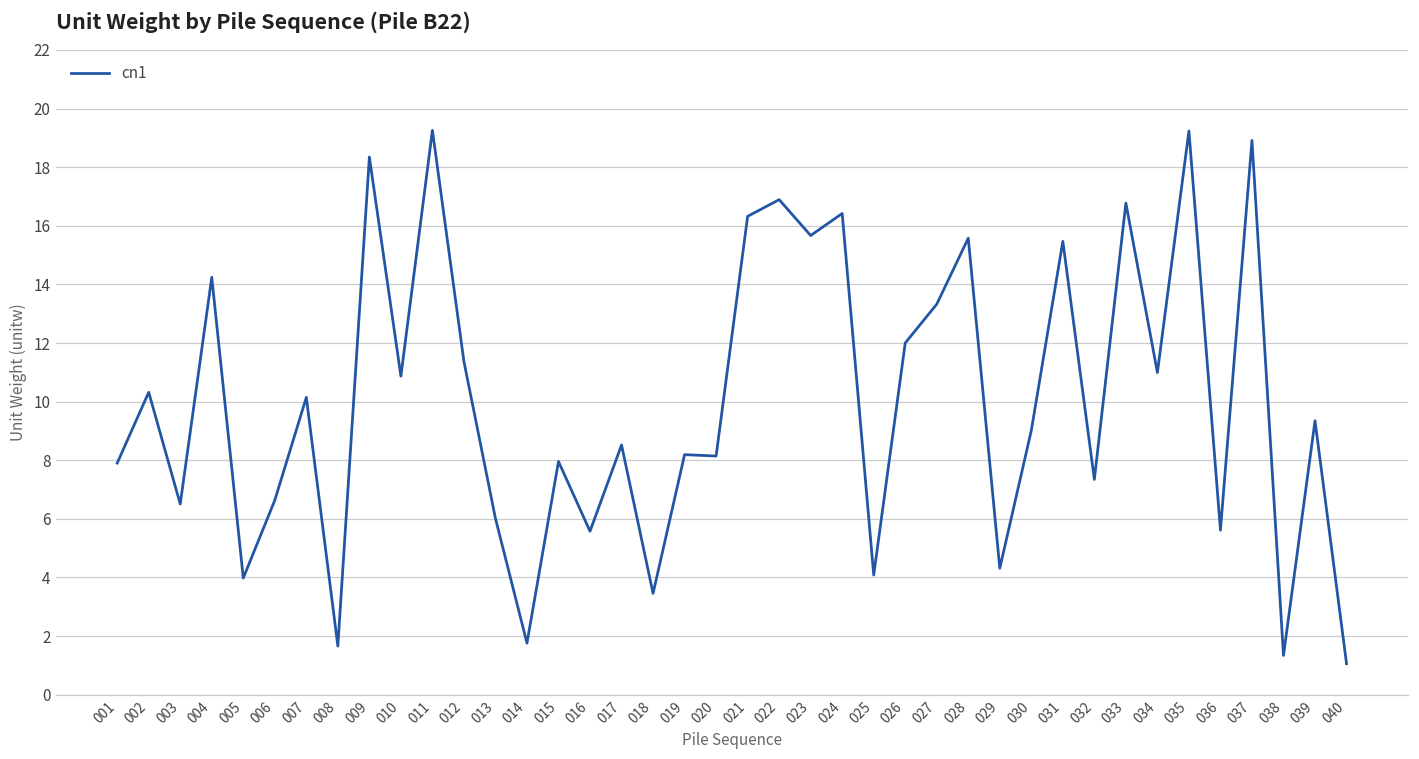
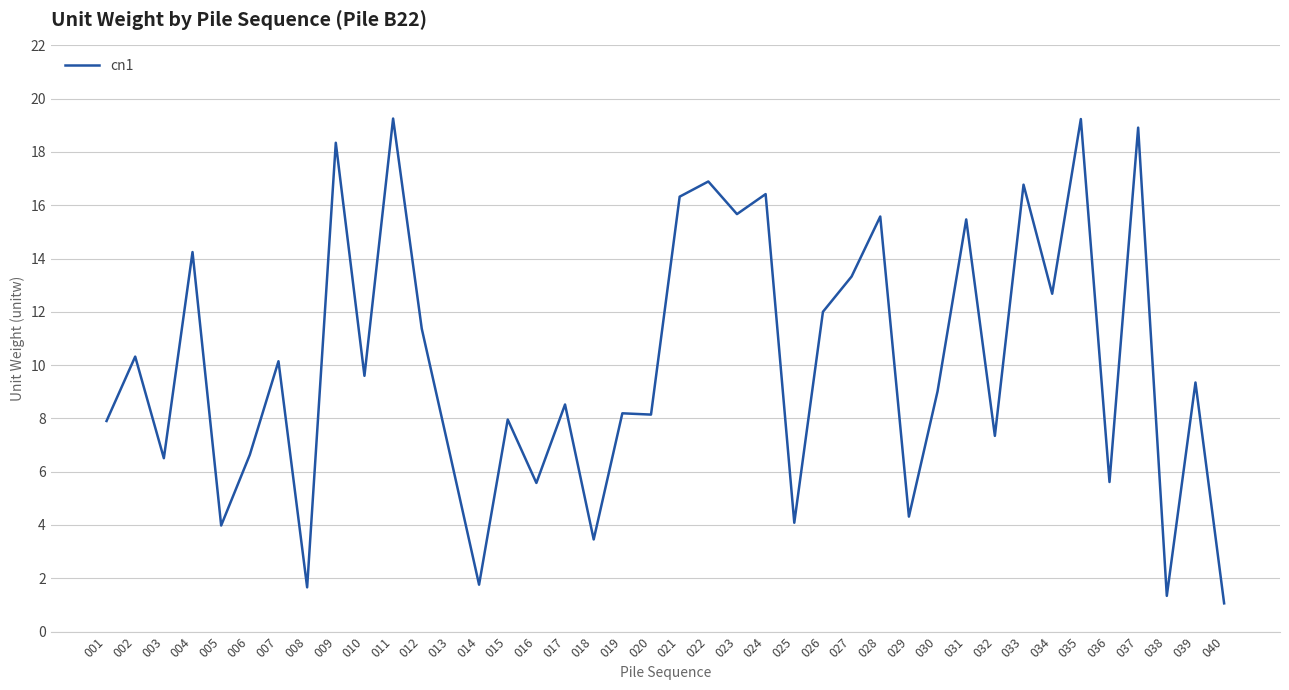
010: 10.9 -> 9.6
013: 6.0 -> 6.6
034: 11.0 -> 12.7
